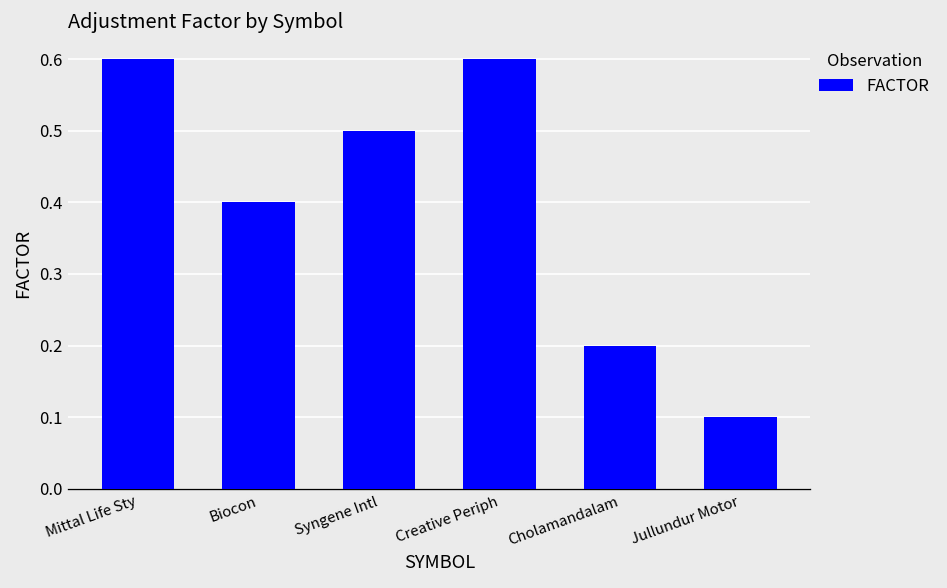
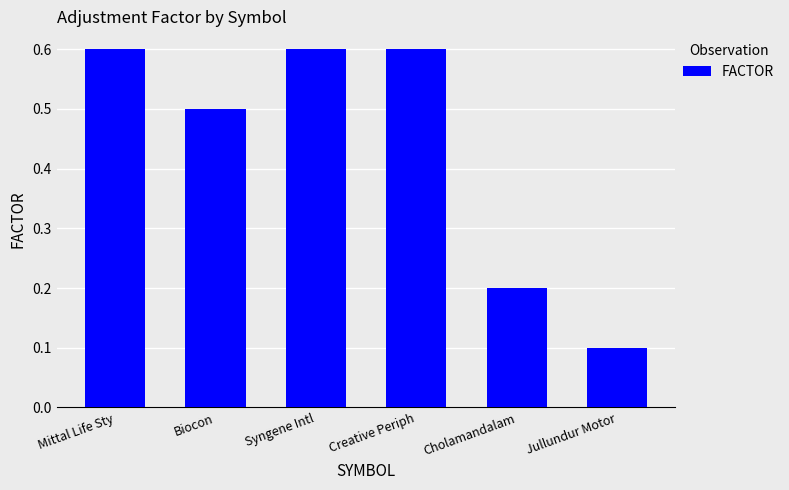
Biocon: 0.4 -> 0.5
Syngene Intl: 0.5 -> 0.6
